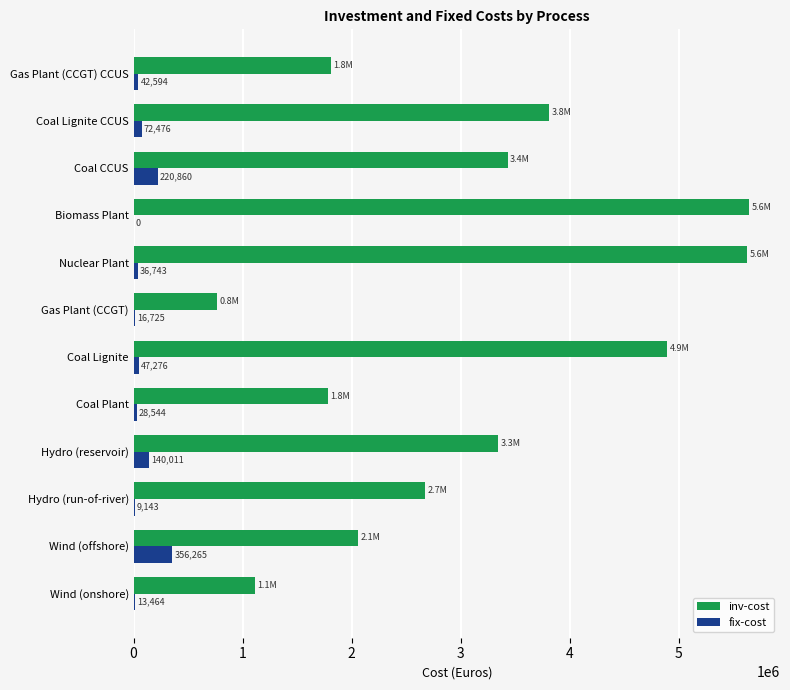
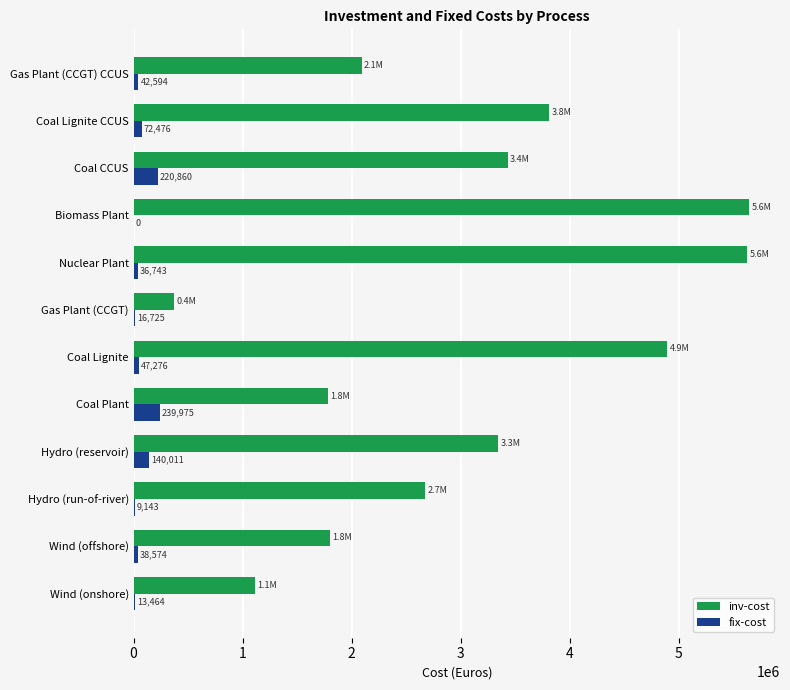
inv-cost, Gas Plant (CCGT) CCUS: 1.8M -> 2.1M
inv-cost, Gas Plant (CCGT): 0.8M -> 0.4M
fix-cost, Coal Plant: 28,544 -> 239,975
inv-cost, Wind (offshore): 2.1M -> 1.8M
fix-cost, Wind (offshore): 356,265 -> 38,574
